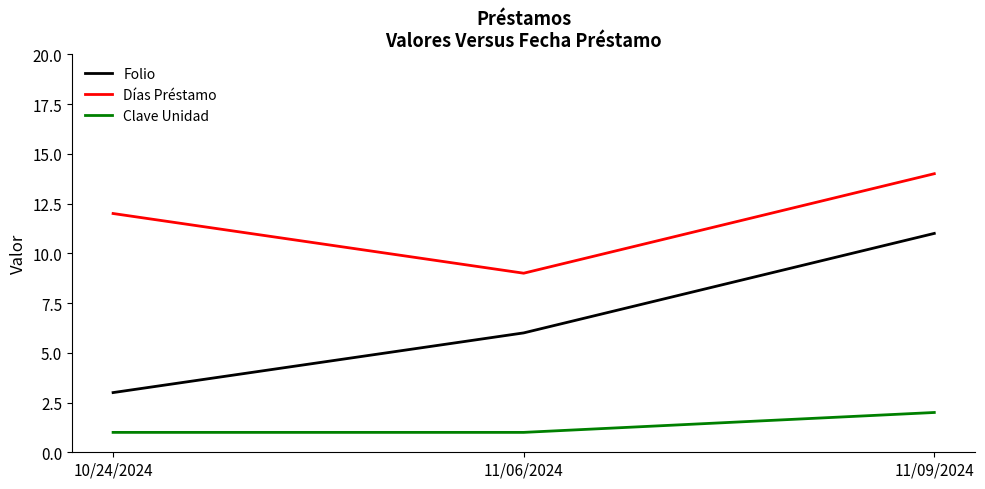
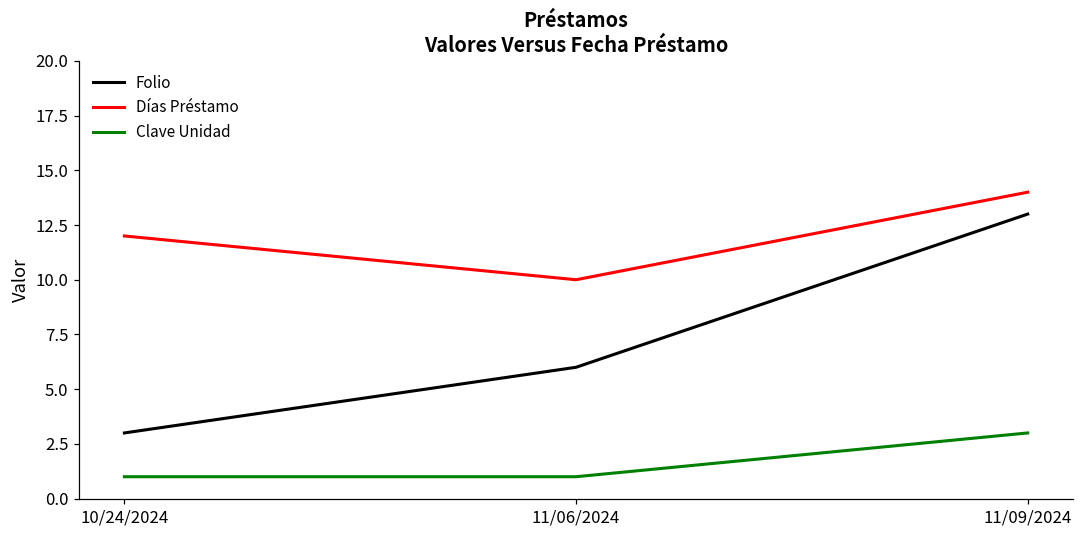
Días Préstamo, 11/06/2024: 9 -> 10
Folio, 11/09/2024: 11 -> 13
Clave Unidad, 11/09/2024: 2 -> 3
